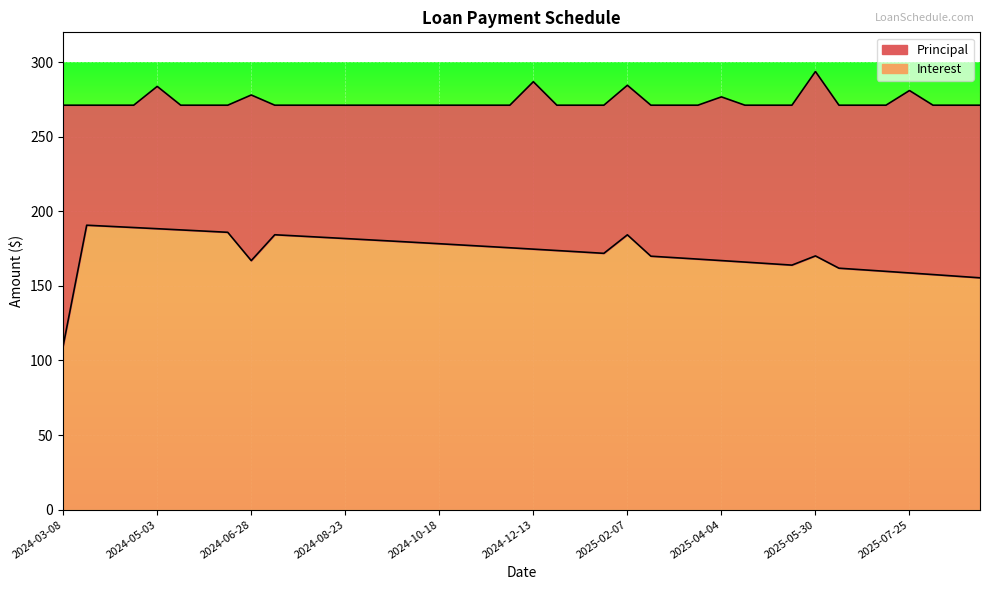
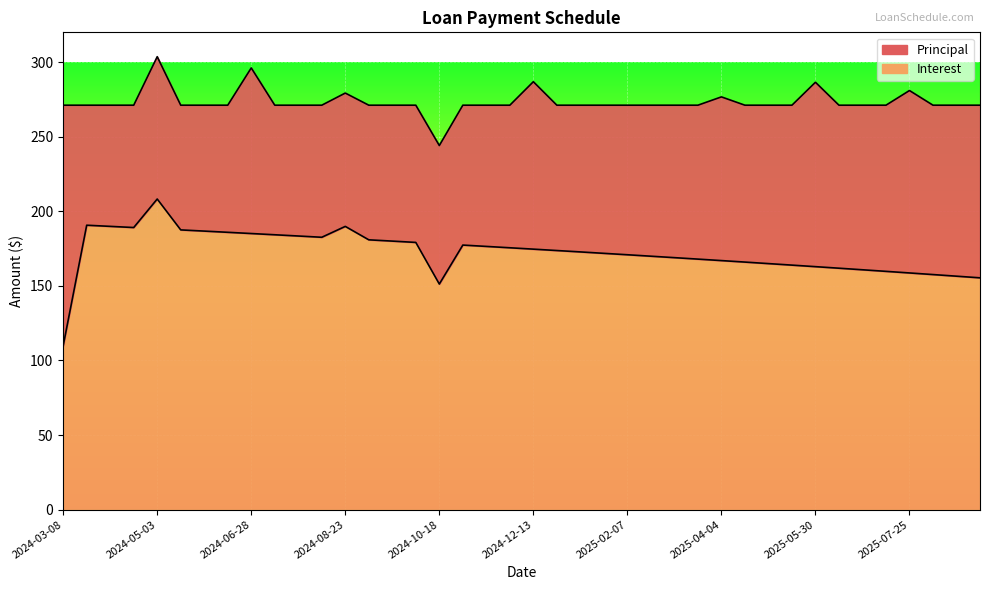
Interest, 2024-05-03: 188 -> 208
Interest, 2024-06-28: 167 -> 185
Interest, 2024-08-23: 182 -> 190
Interest, 2024-10-18: 178 -> 151
Interest, 2025-02-07: 184 -> 171
Interest, 2025-05-30: 170 -> 163
